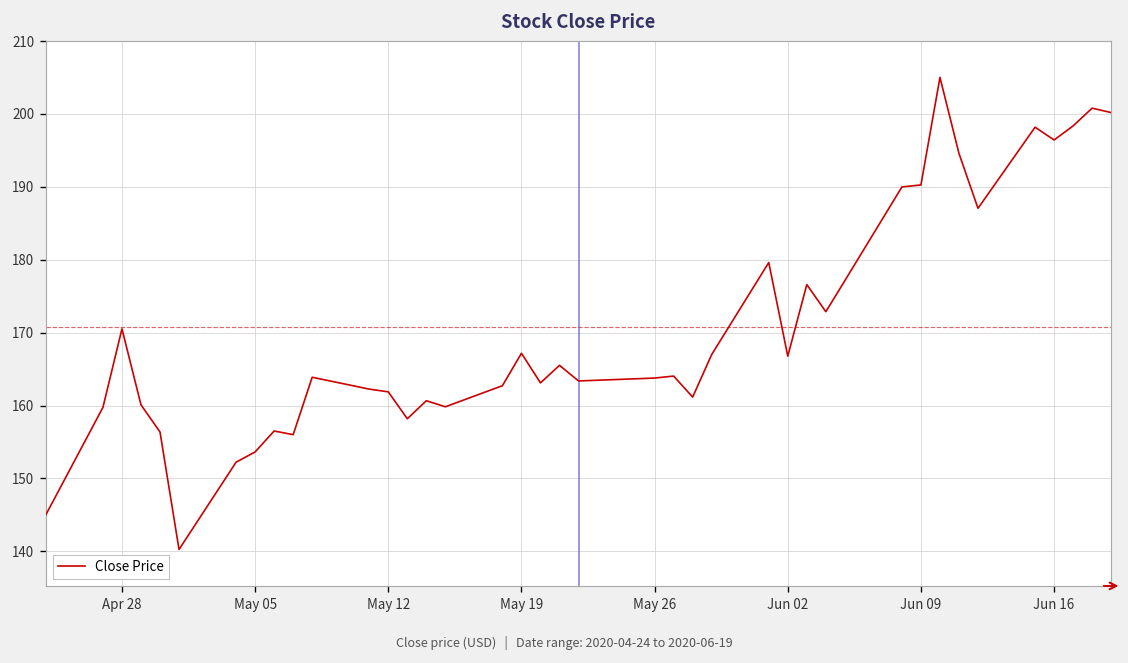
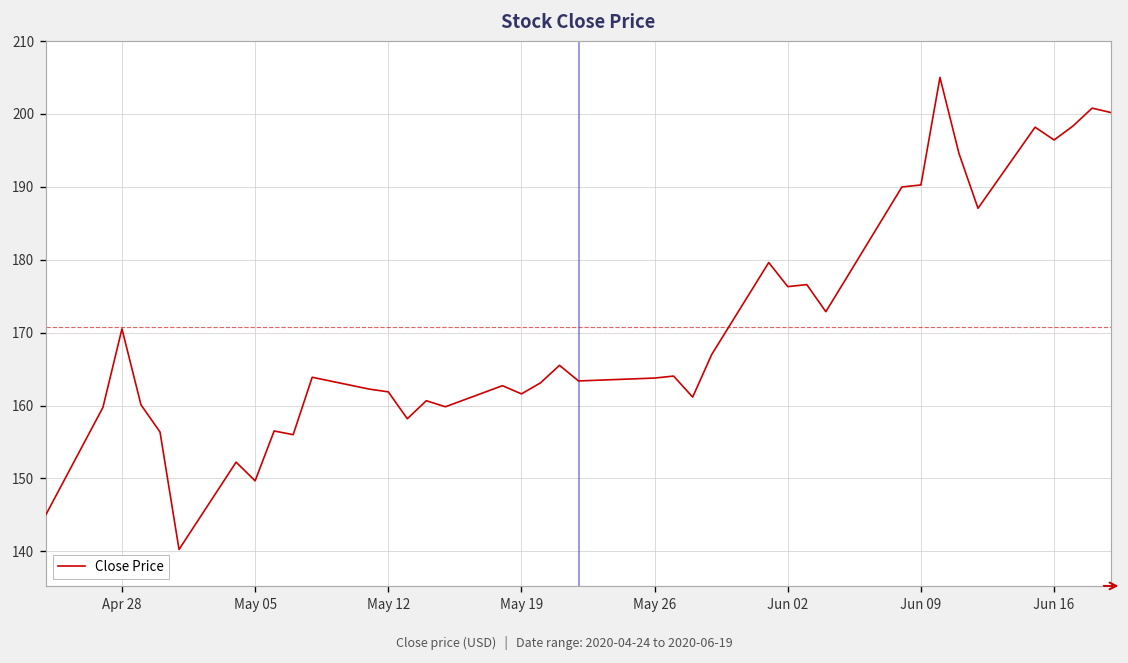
May 05: 154 -> 150
May 19: 167 -> 162
Jun 02: 167 -> 176
